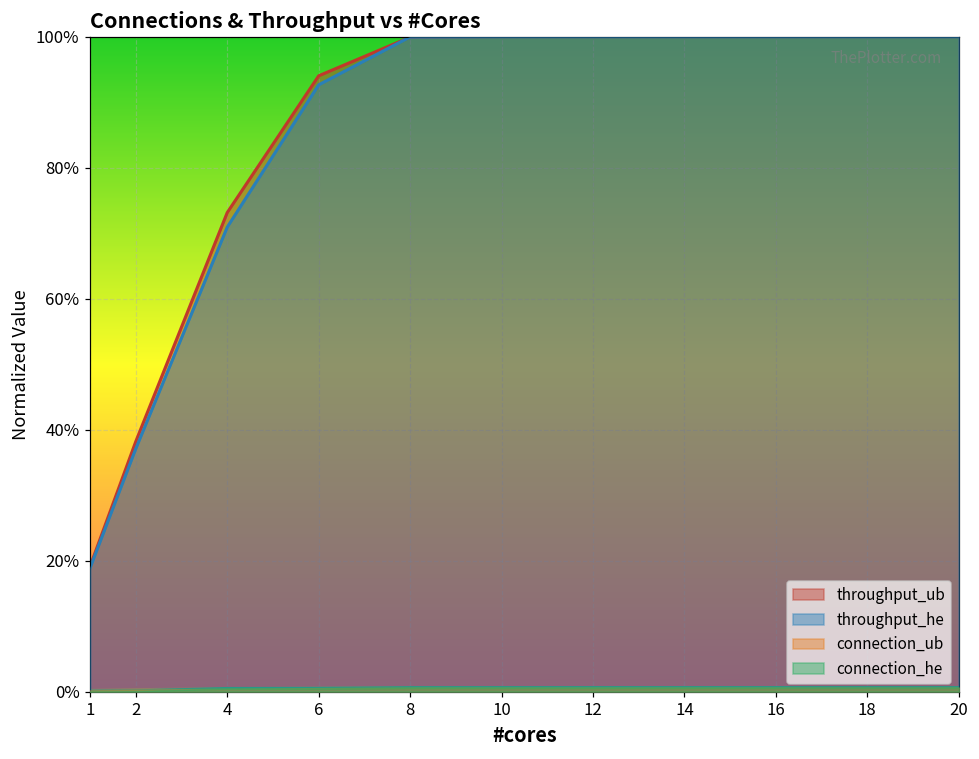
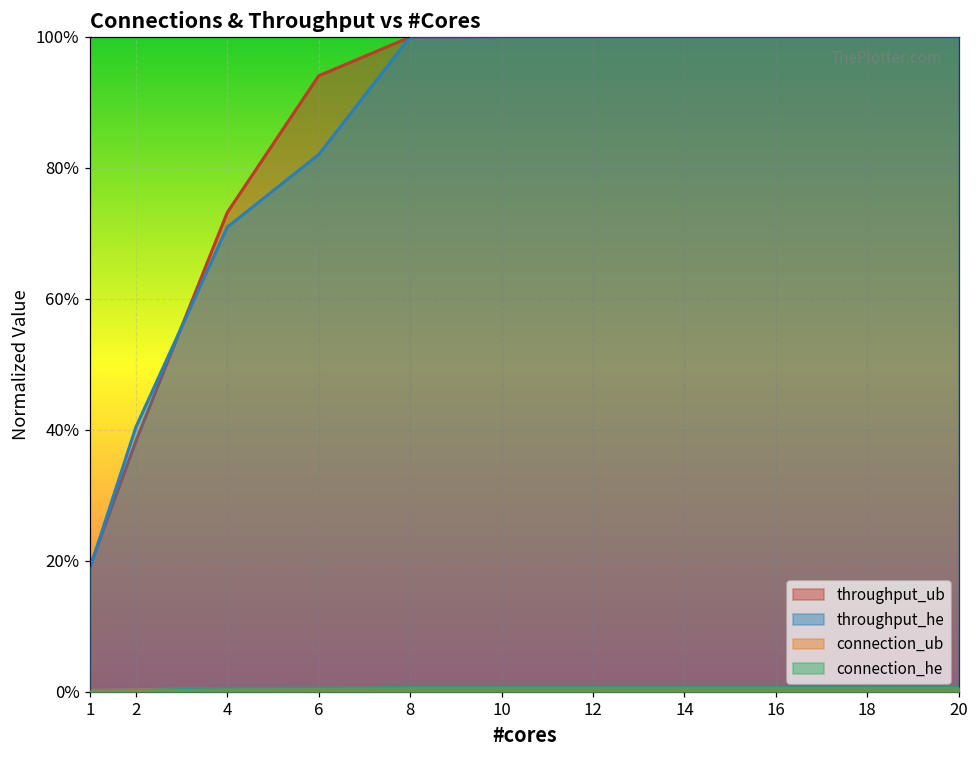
throughput_he, 2: 37% -> 40%
throughput_he, 6: 93% -> 82%
